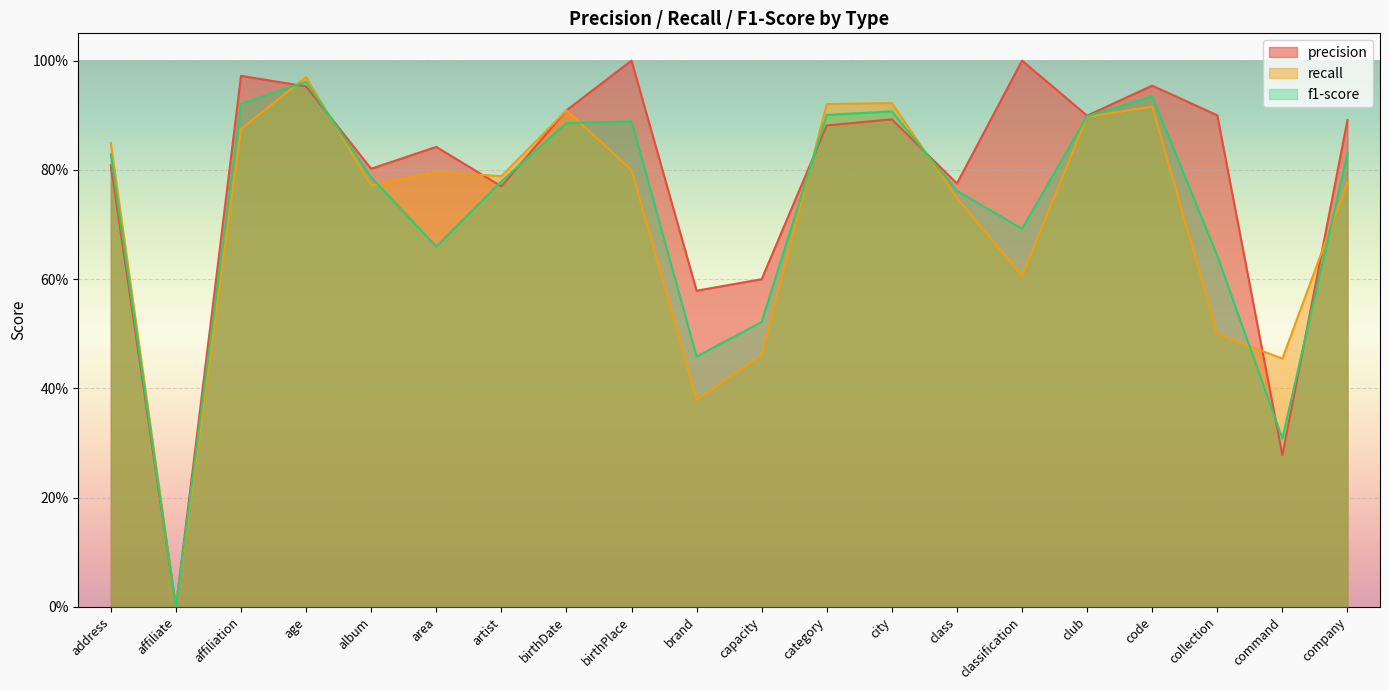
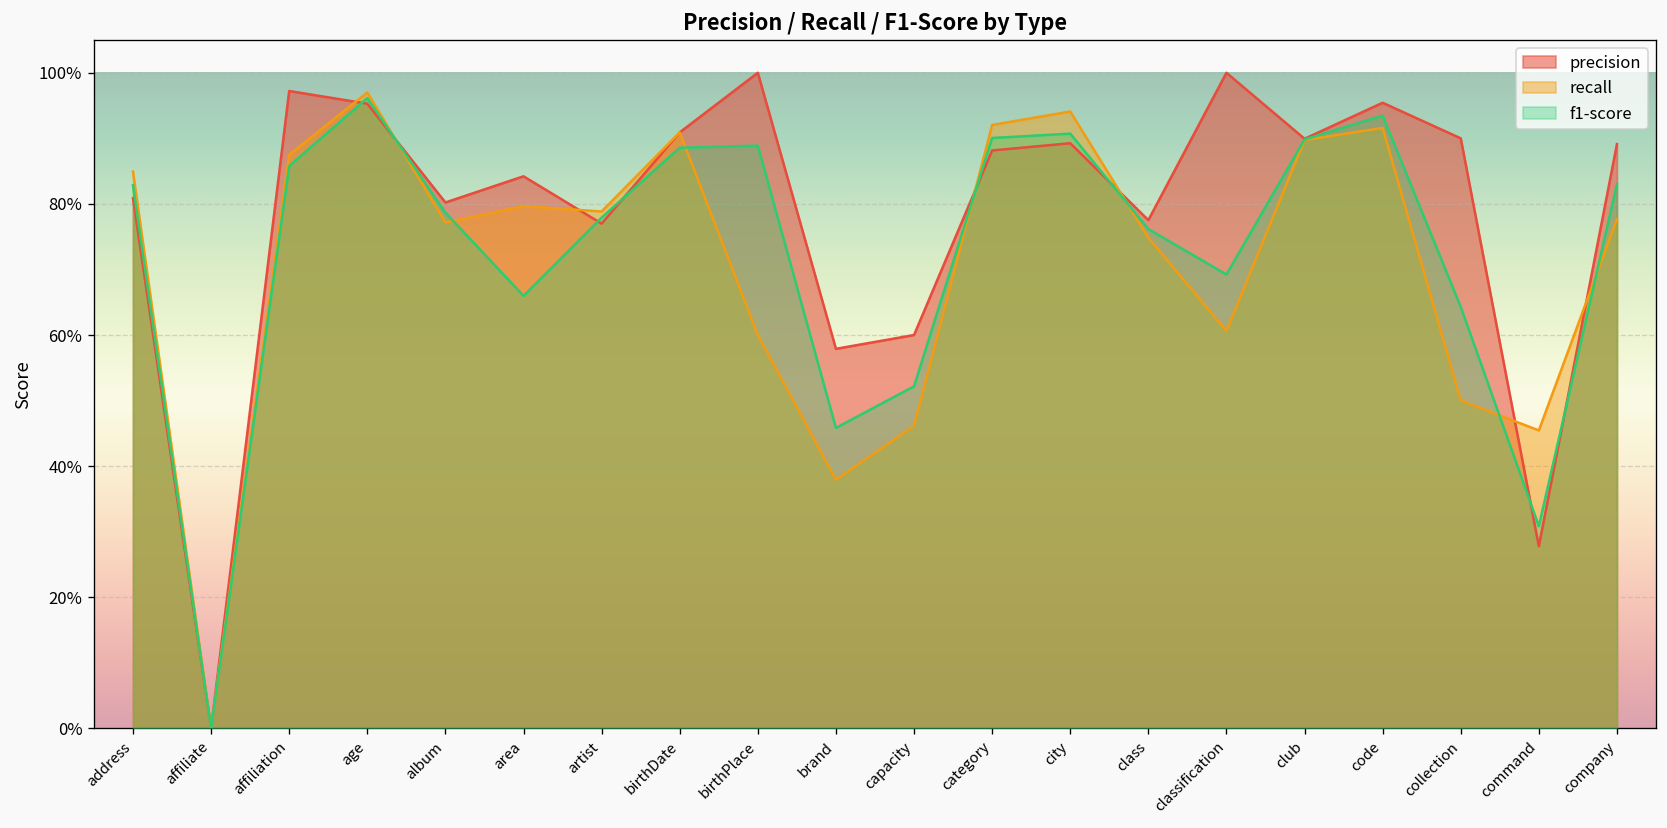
f1-score, affiliation: 92% -> 86%
recall, birthPlace: 80% -> 60%
recall, city: 92% -> 94%
